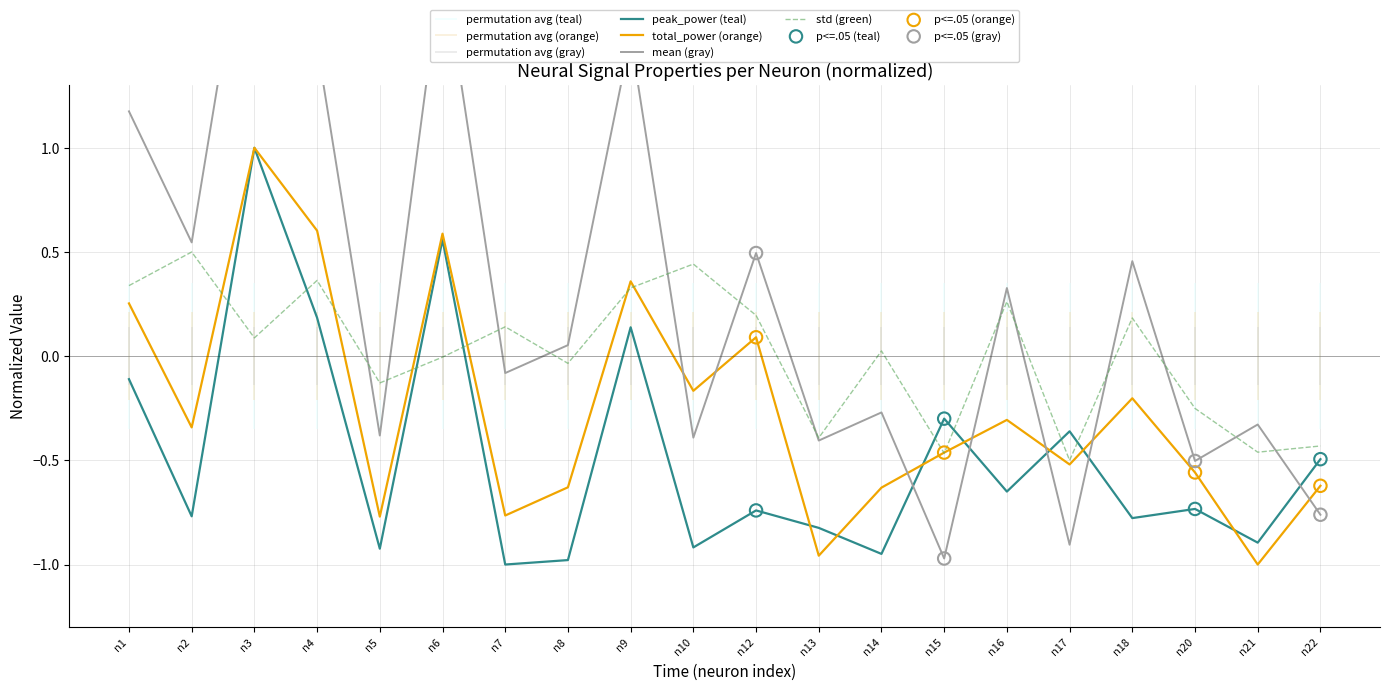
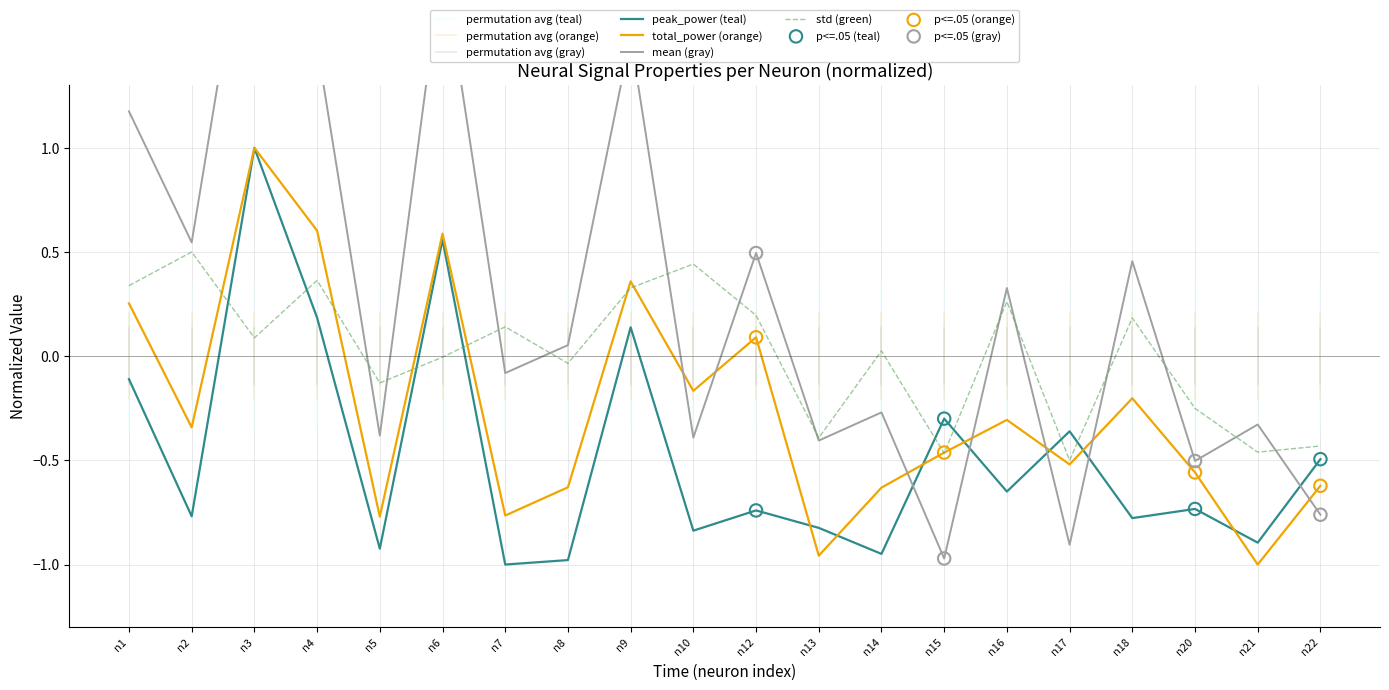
peak_power (teal), n10: -0.92 -> -0.84
